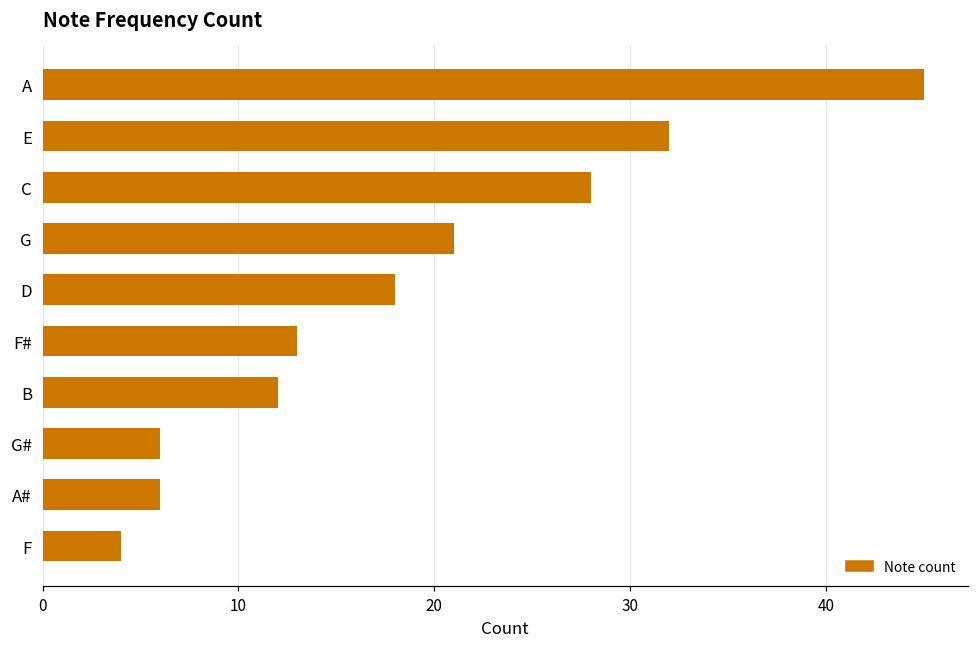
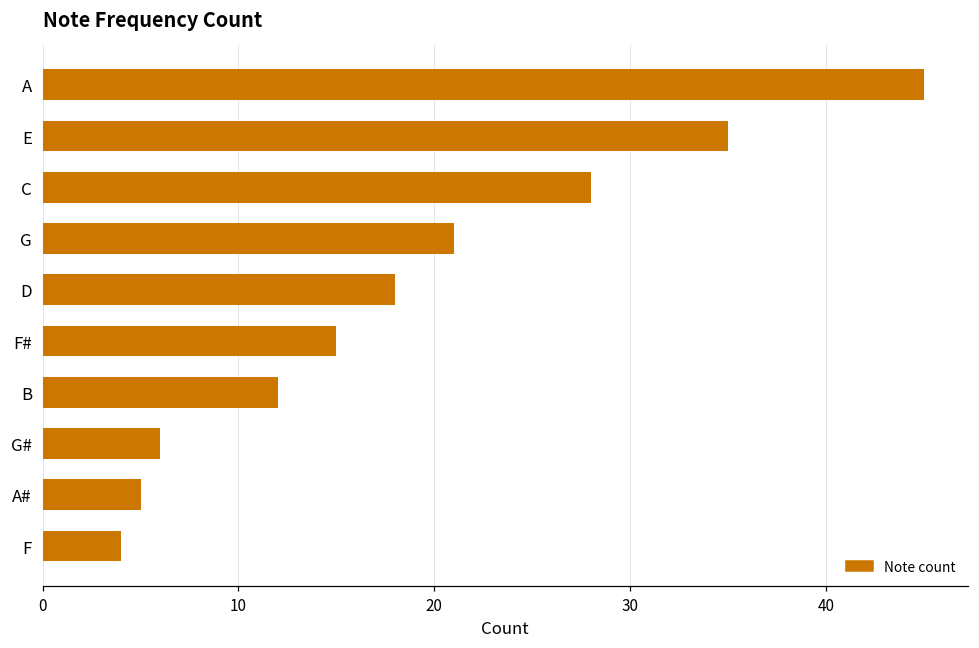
E: 32 -> 35
F#: 13 -> 15
A#: 6 -> 5
